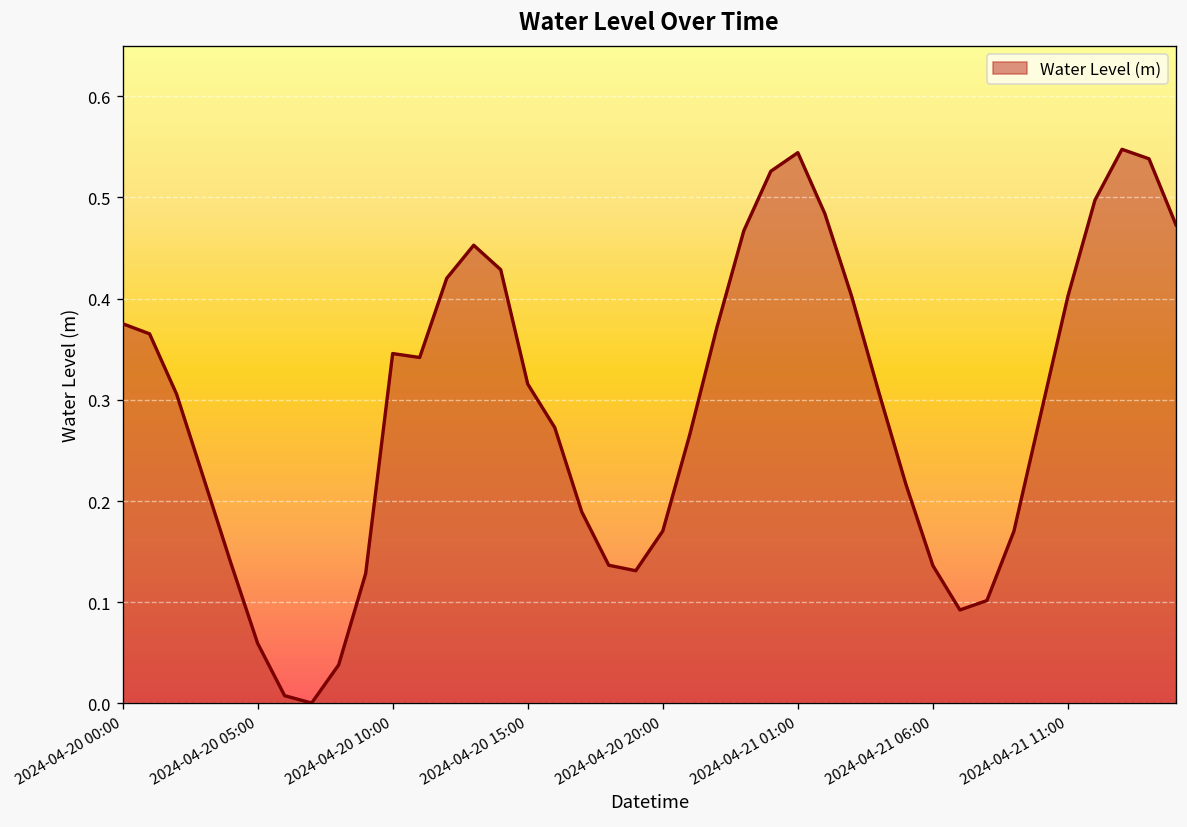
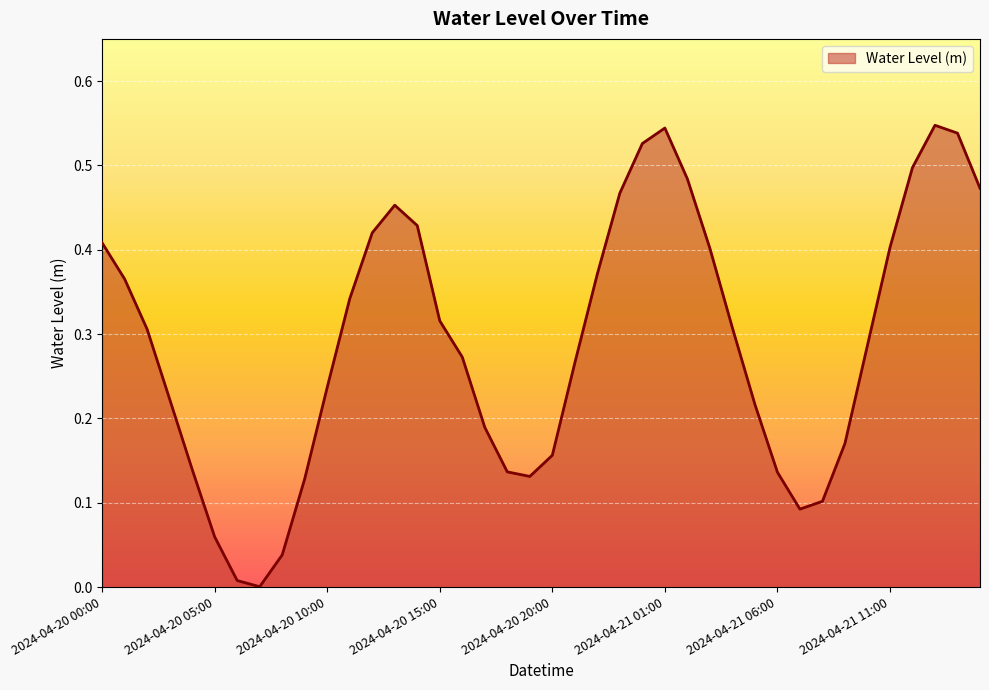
2024-04-20 00:00: 0.38 -> 0.41
2024-04-20 10:00: 0.35 -> 0.24
2024-04-20 20:00: 0.17 -> 0.16
